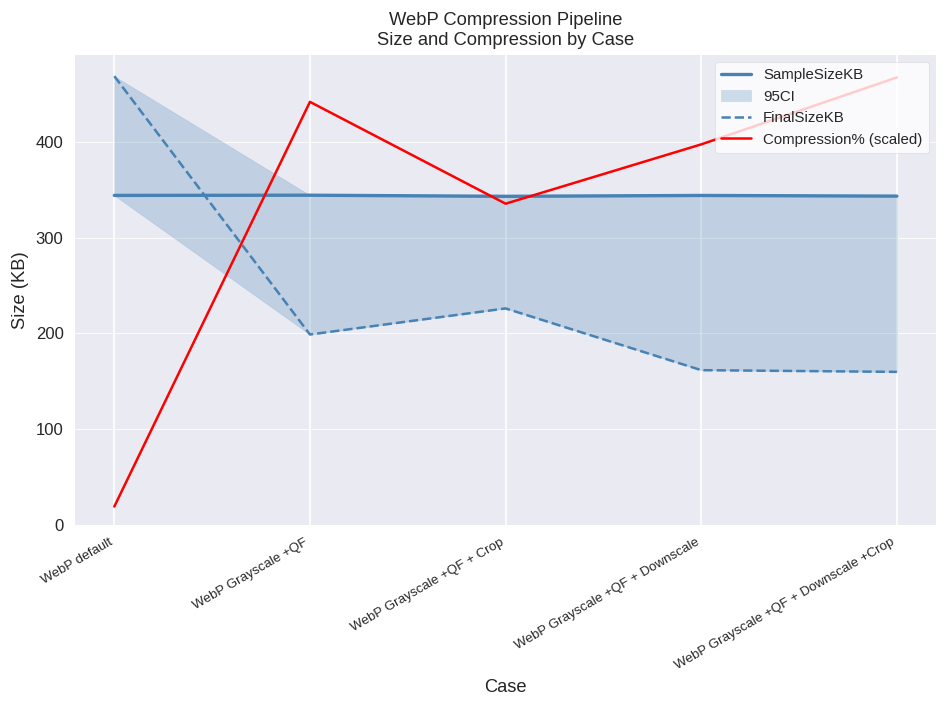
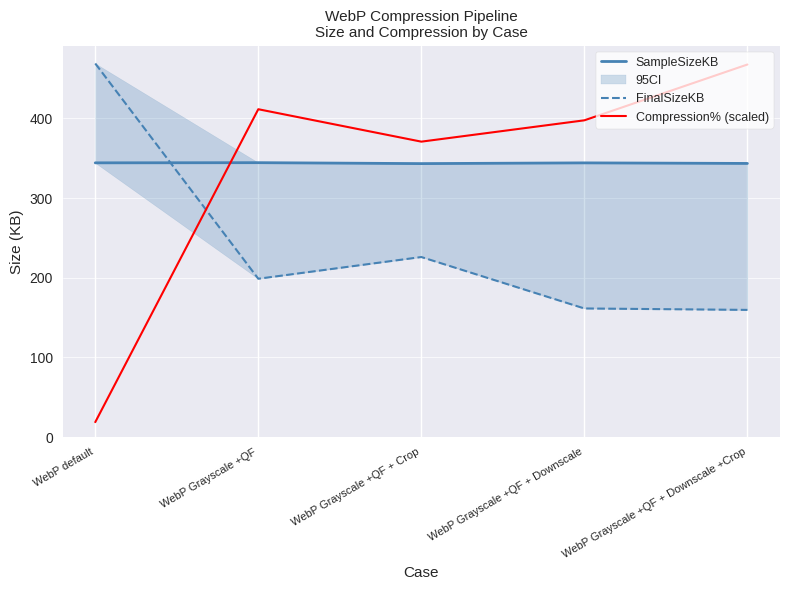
Compression% (scaled), WebP Grayscale +QF: 440 -> 410
Compression% (scaled), WebP Grayscale +QF + Crop: 340 -> 370
